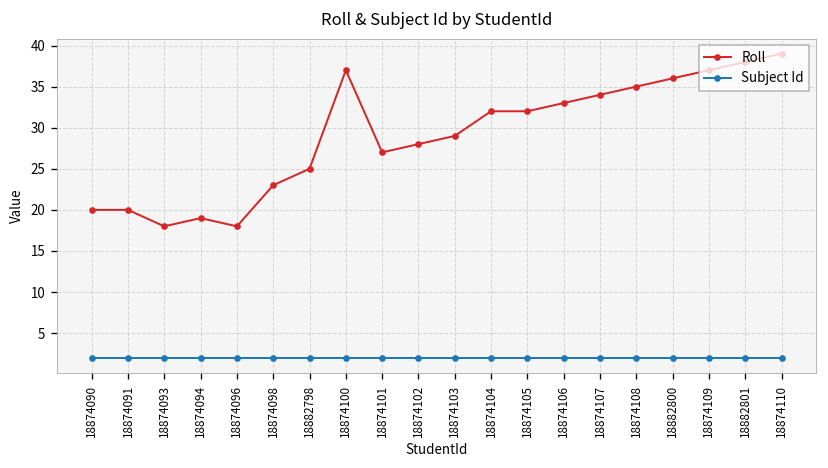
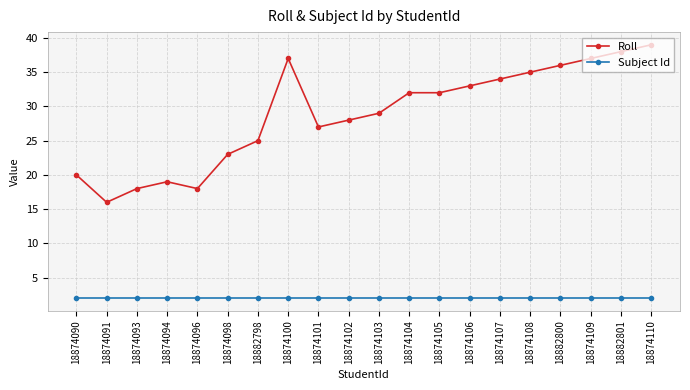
Roll, 18874091: 20 -> 16
